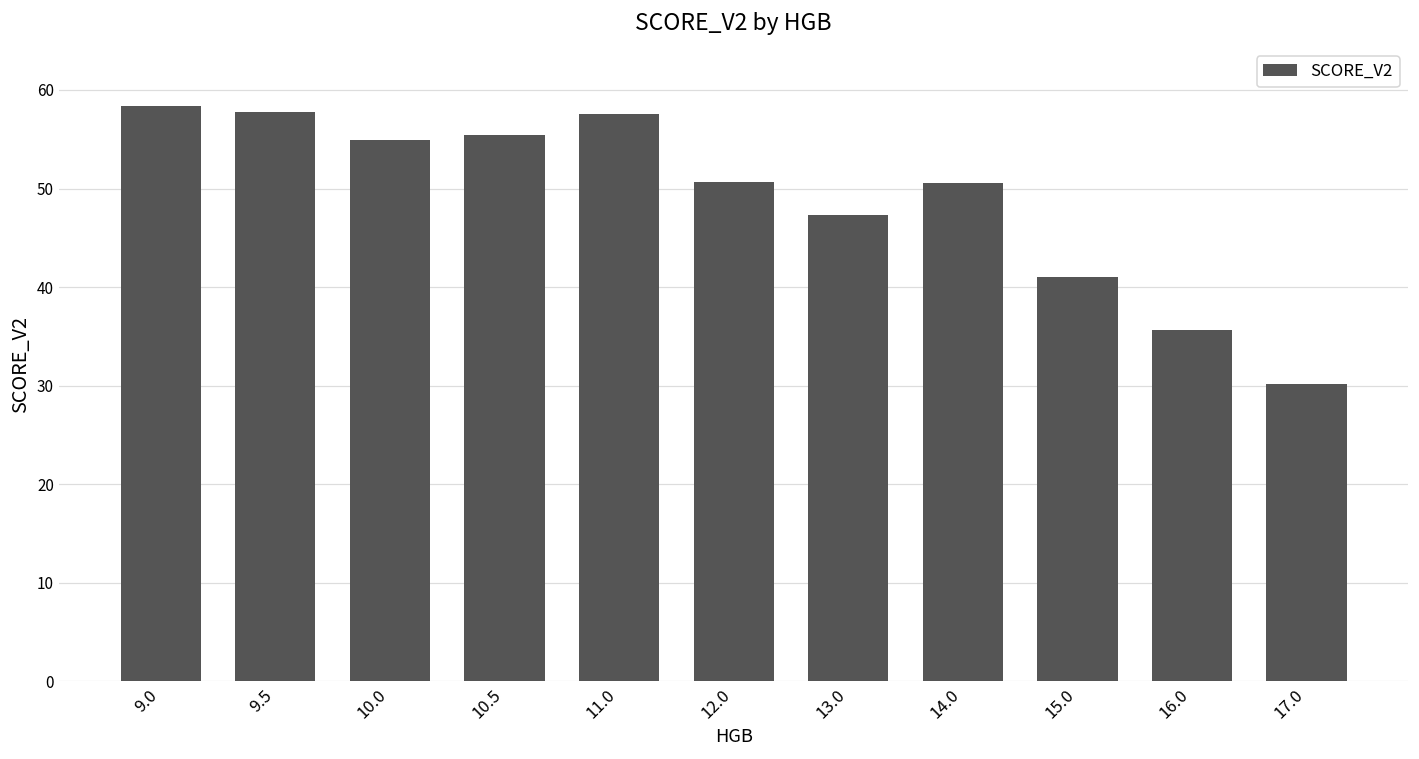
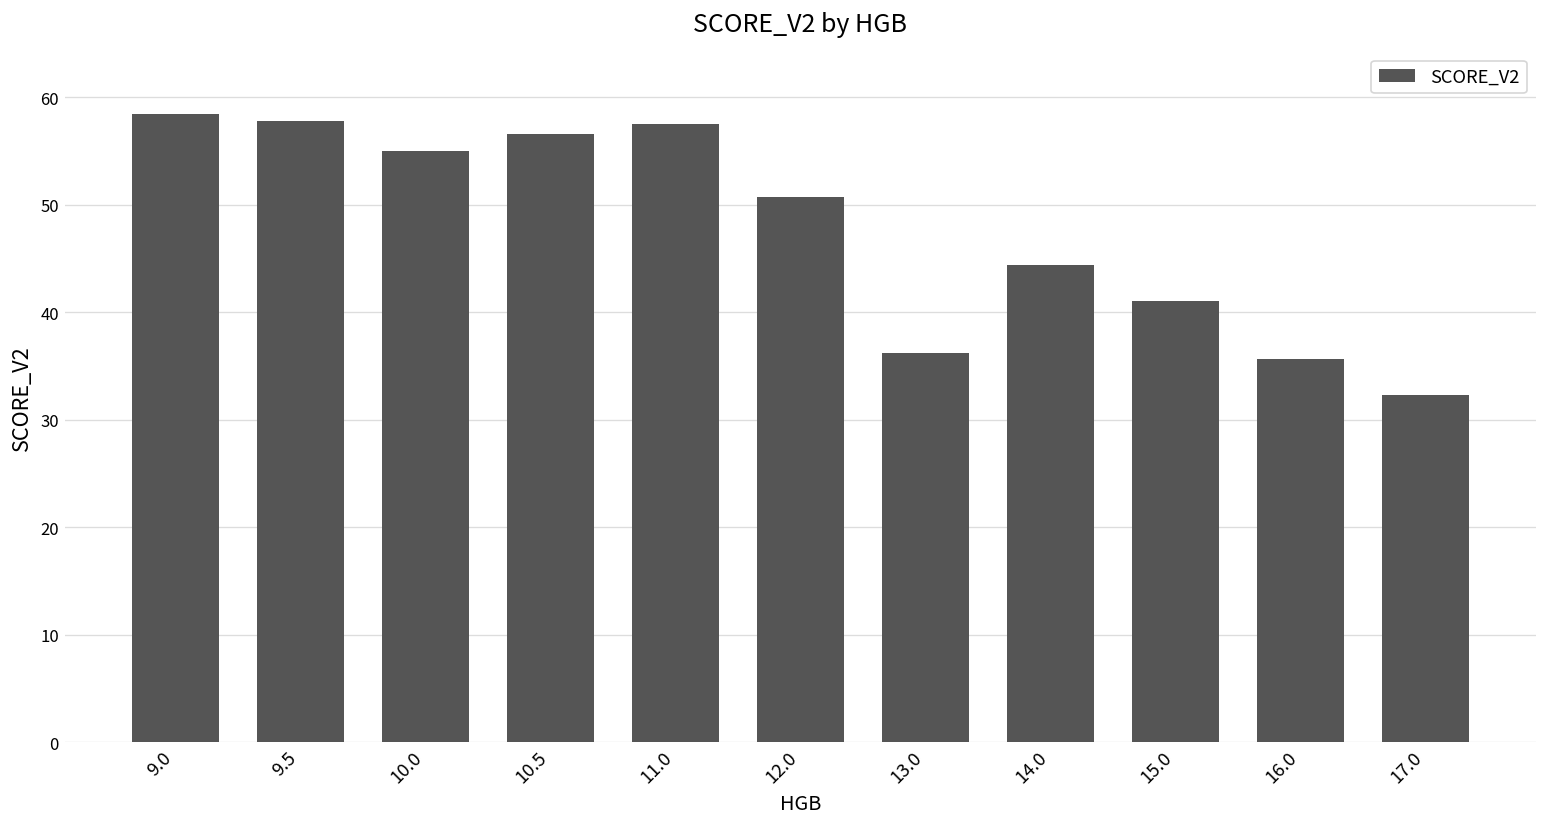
10.5: 55 -> 57
13.0: 47 -> 36
14.0: 51 -> 44
17.0: 30 -> 32
